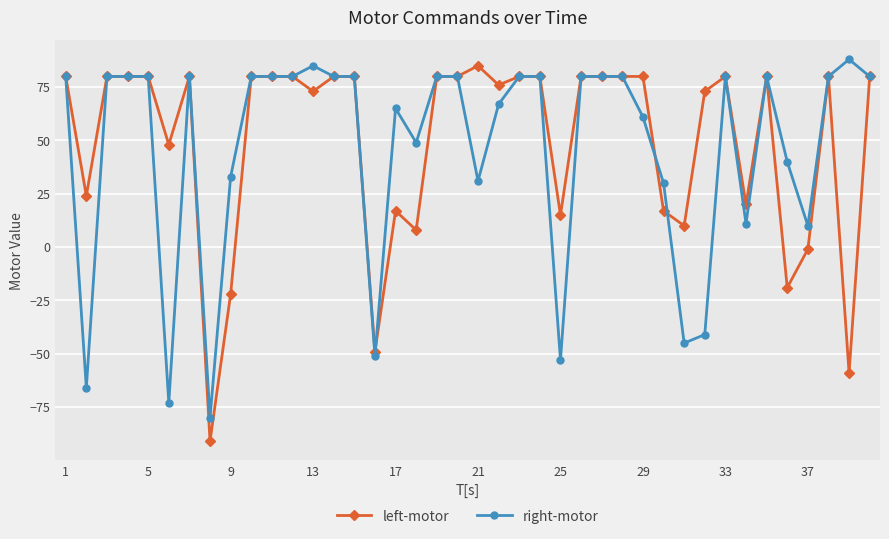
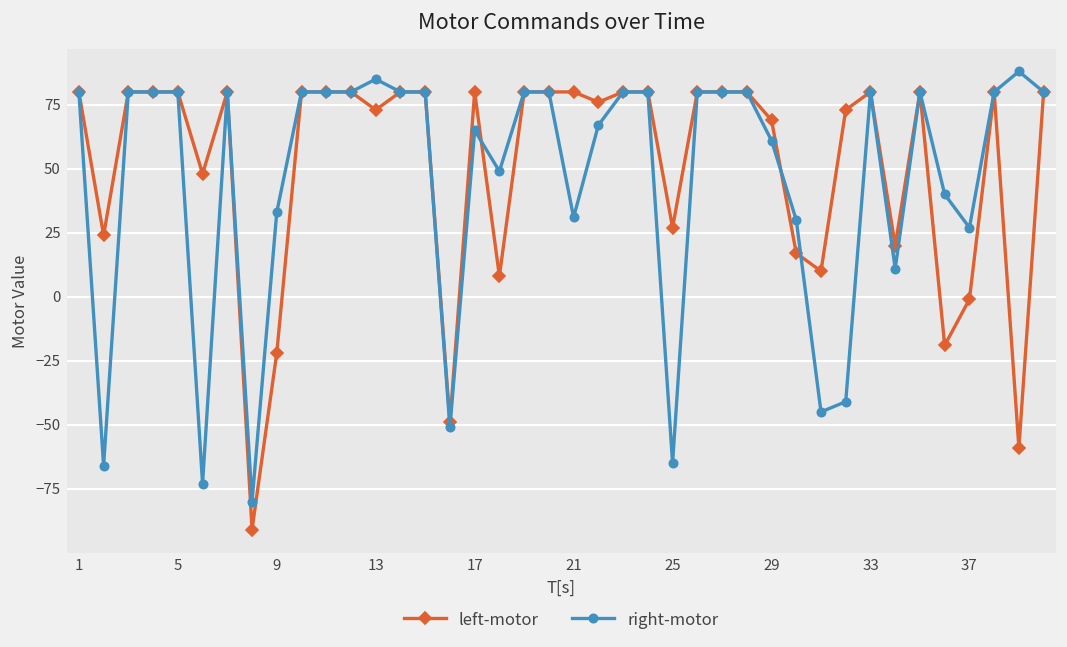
left-motor, 17: 17 -> 80
left-motor, 21: 85 -> 80
left-motor, 25: 15 -> 27
right-motor, 25: -53 -> -65
left-motor, 29: 80 -> 69
right-motor, 37: 10 -> 27
